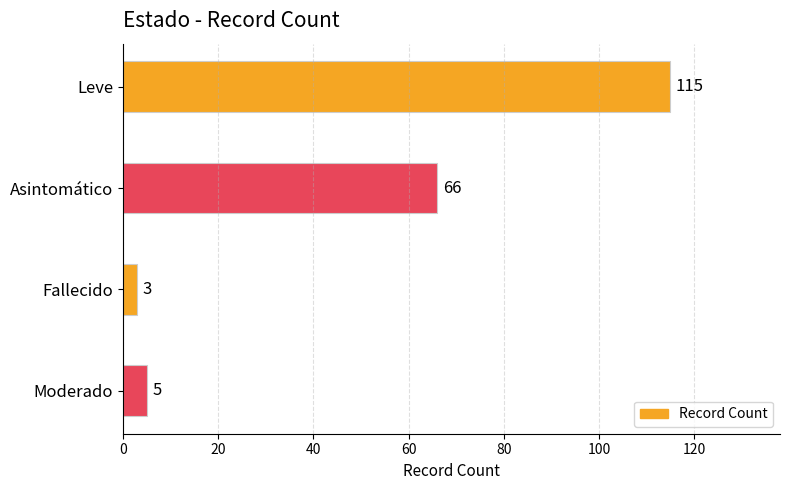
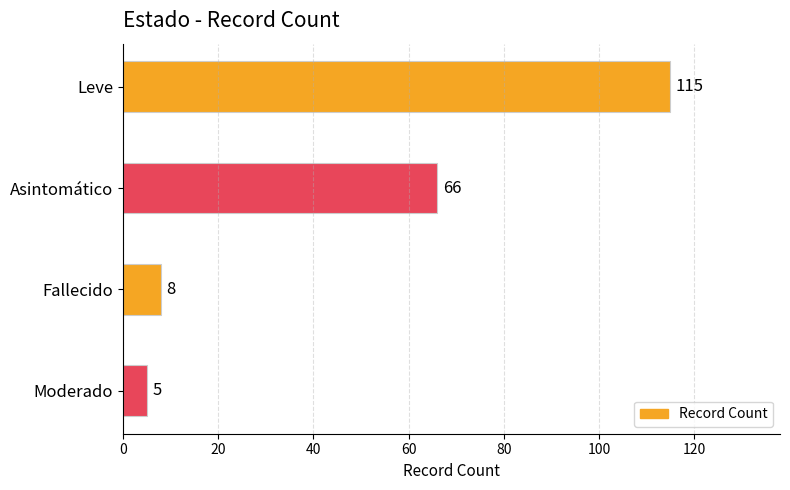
Fallecido: 3 -> 8
